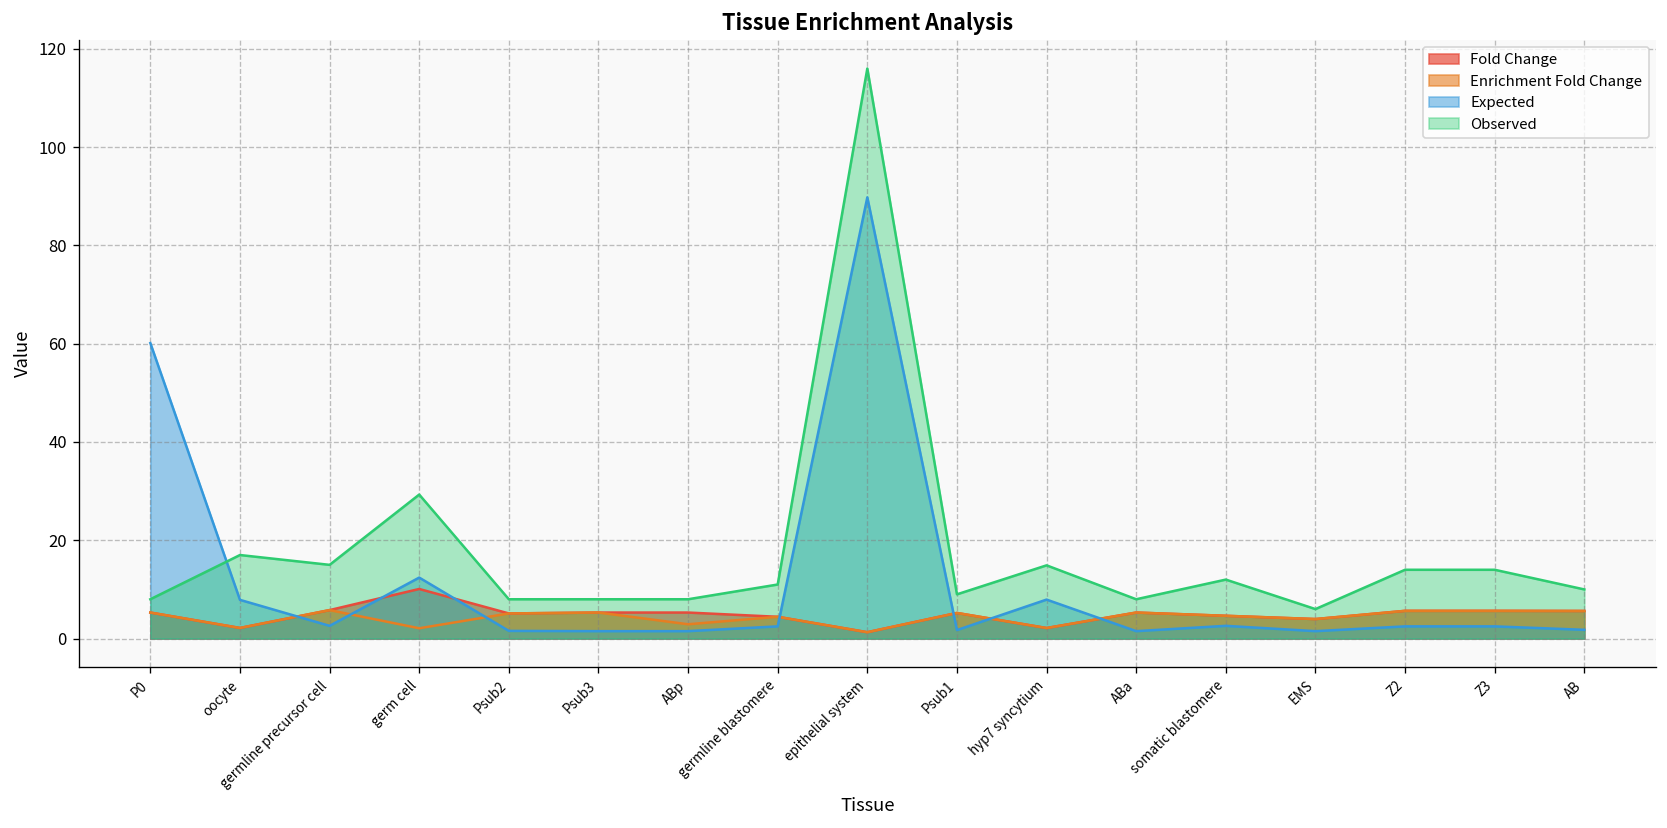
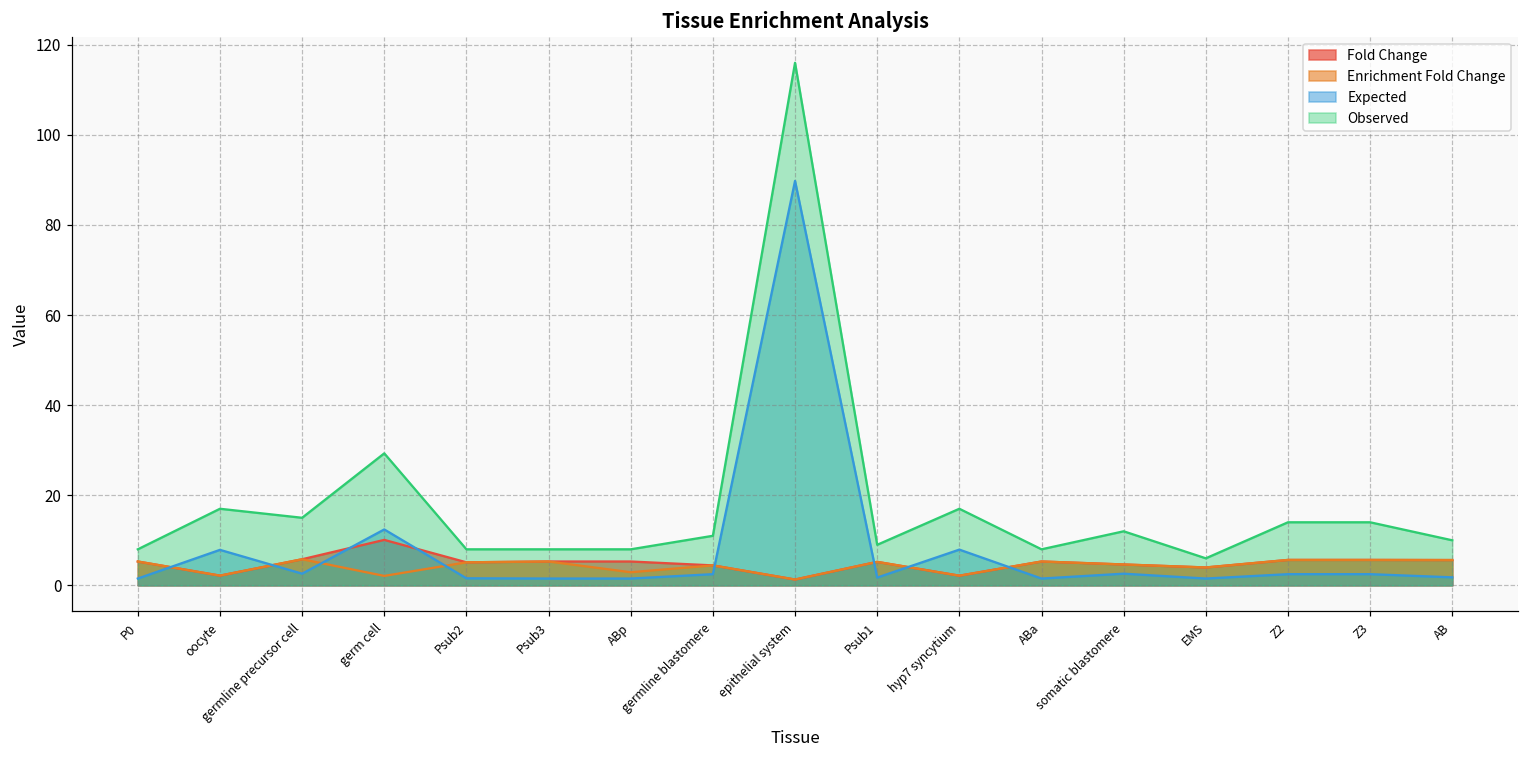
Expected, P0: 60 -> 2
Observed, hyp7 syncytium: 15 -> 17
